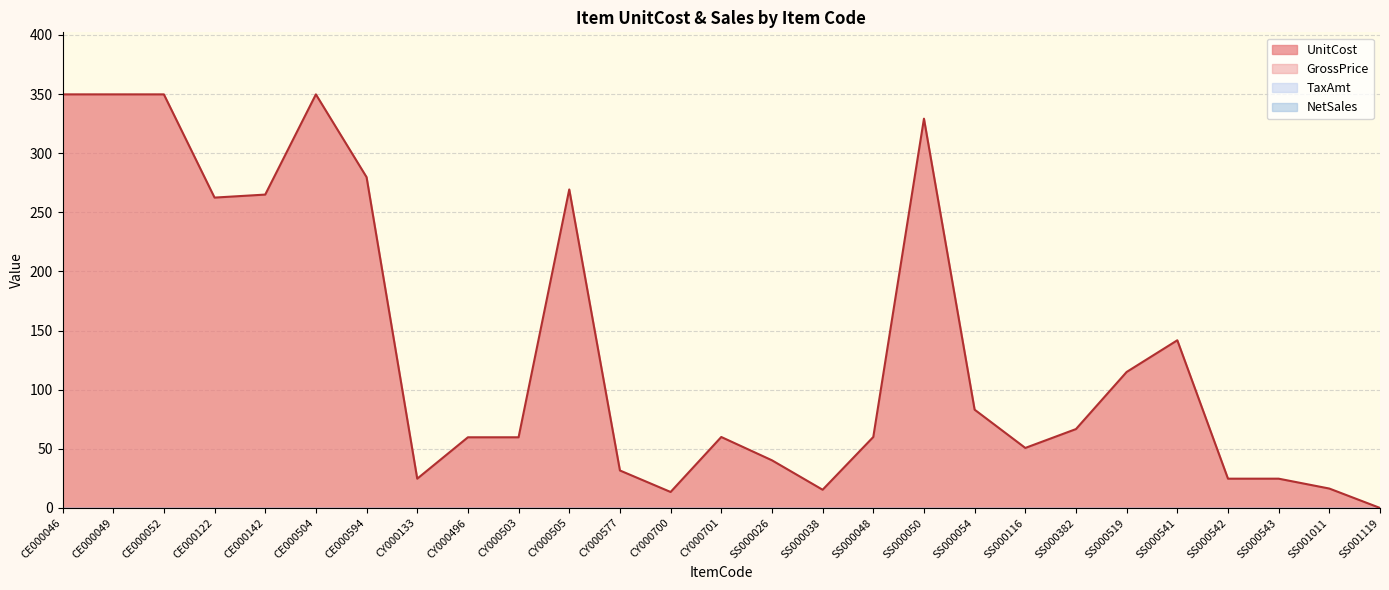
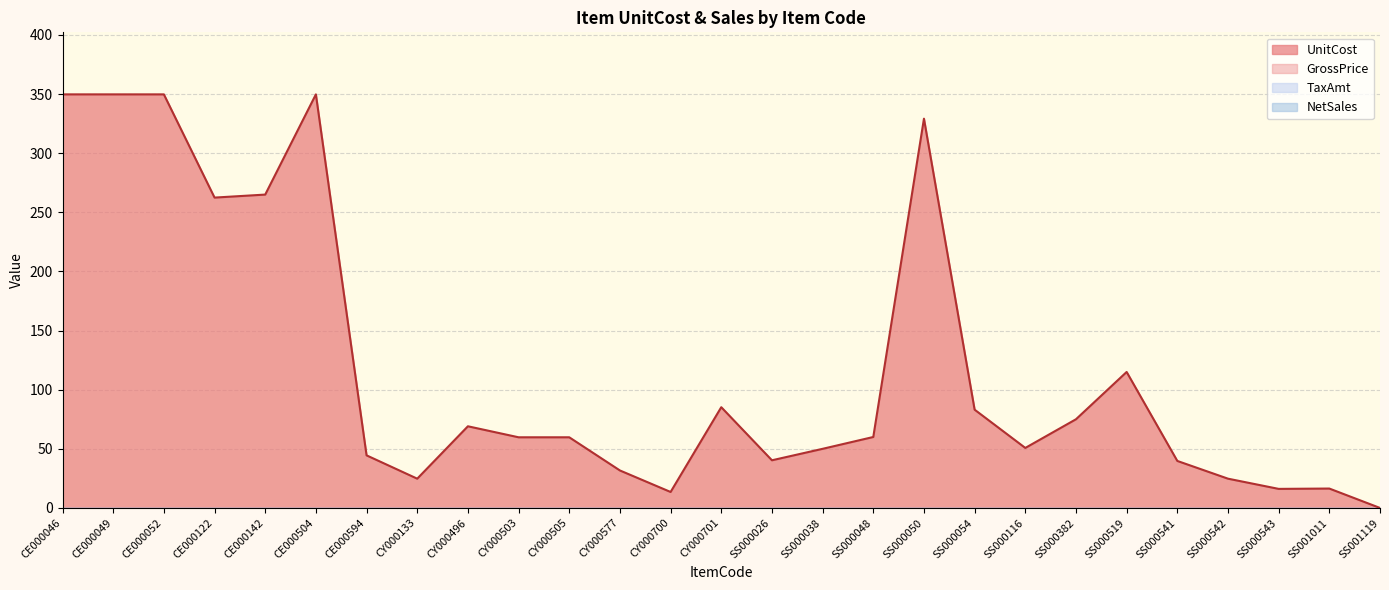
UnitCost, CE000594: 280 -> 44
UnitCost, CY000496: 60 -> 69
UnitCost, CY000505: 269 -> 60
UnitCost, CY000701: 60 -> 85
UnitCost, SS000038: 15 -> 50
UnitCost, SS000382: 67 -> 75
UnitCost, SS000541: 142 -> 40
UnitCost, SS000543: 25 -> 16
